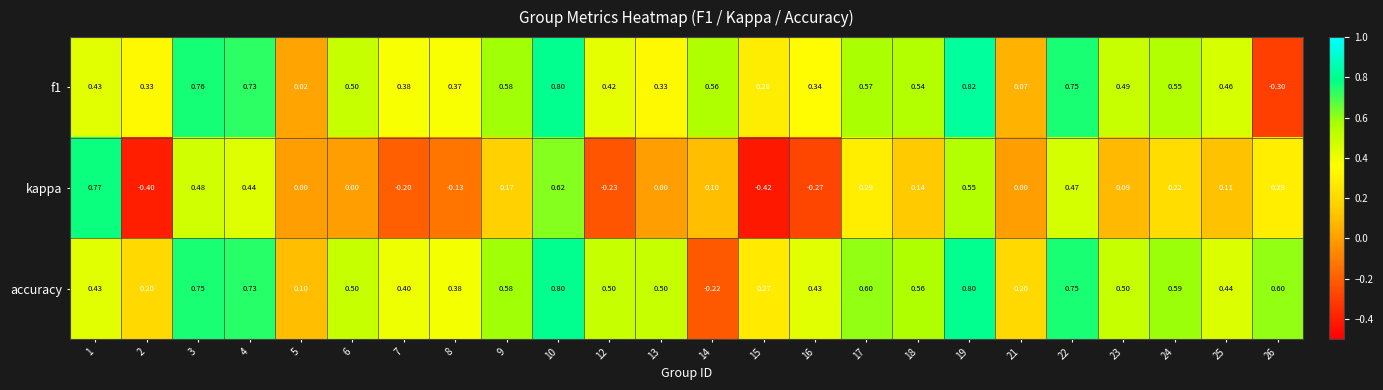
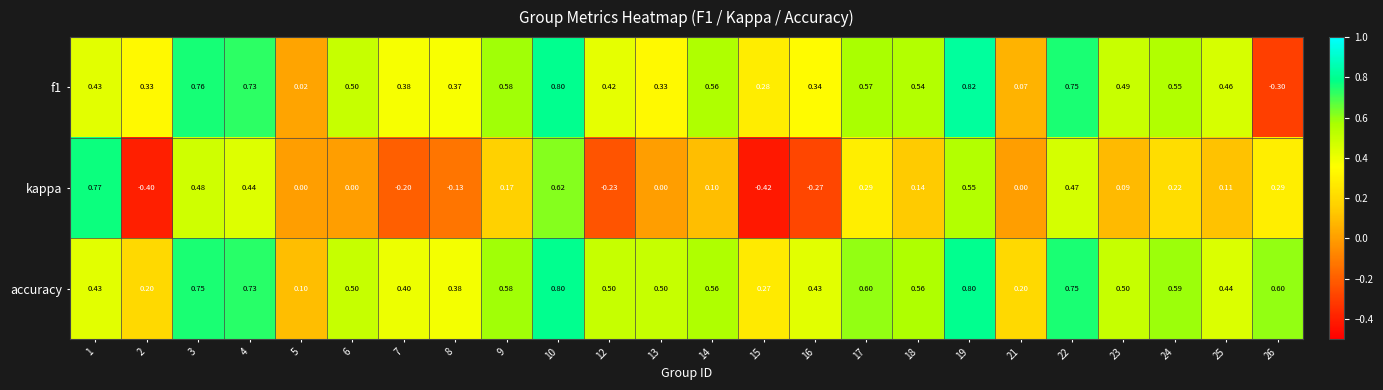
accuracy, 14: -0.22 -> 0.56
